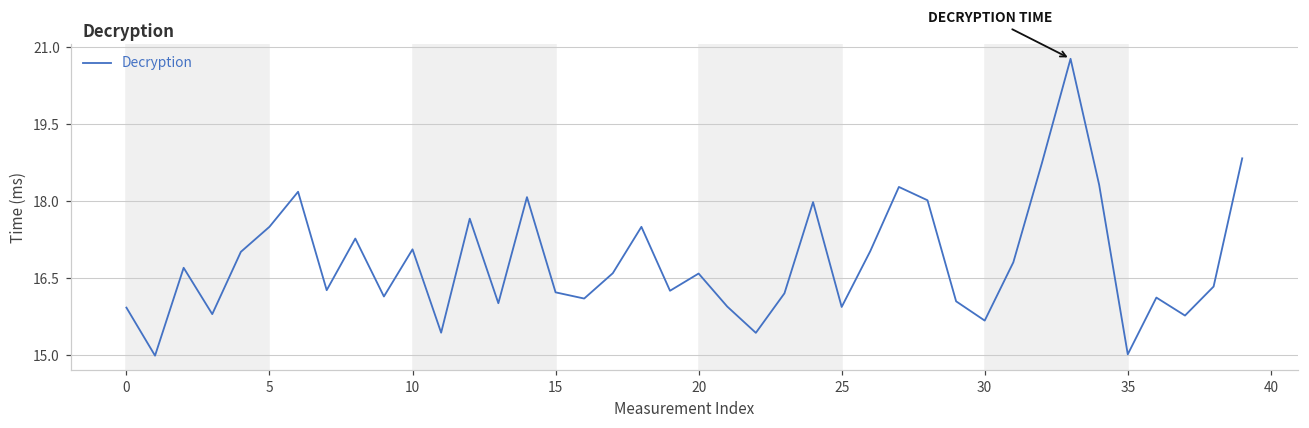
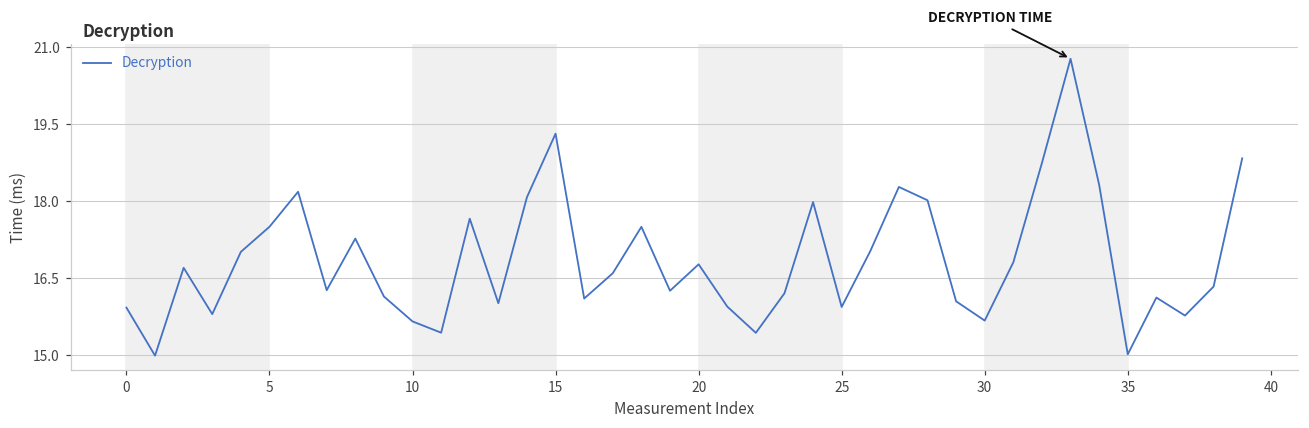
10: 17.1 -> 15.7
15: 16.2 -> 19.3
20: 16.6 -> 16.8
